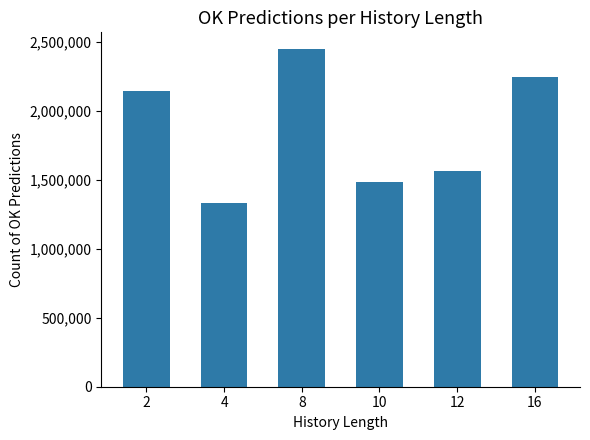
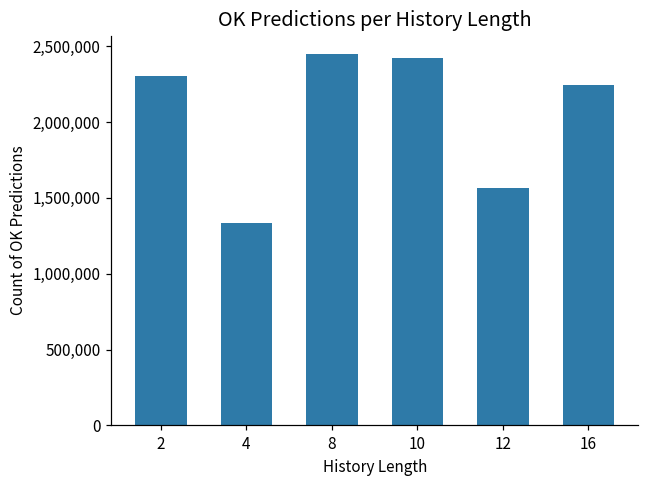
2: 2,140,000 -> 2,300,000
10: 1,490,000 -> 2,420,000
